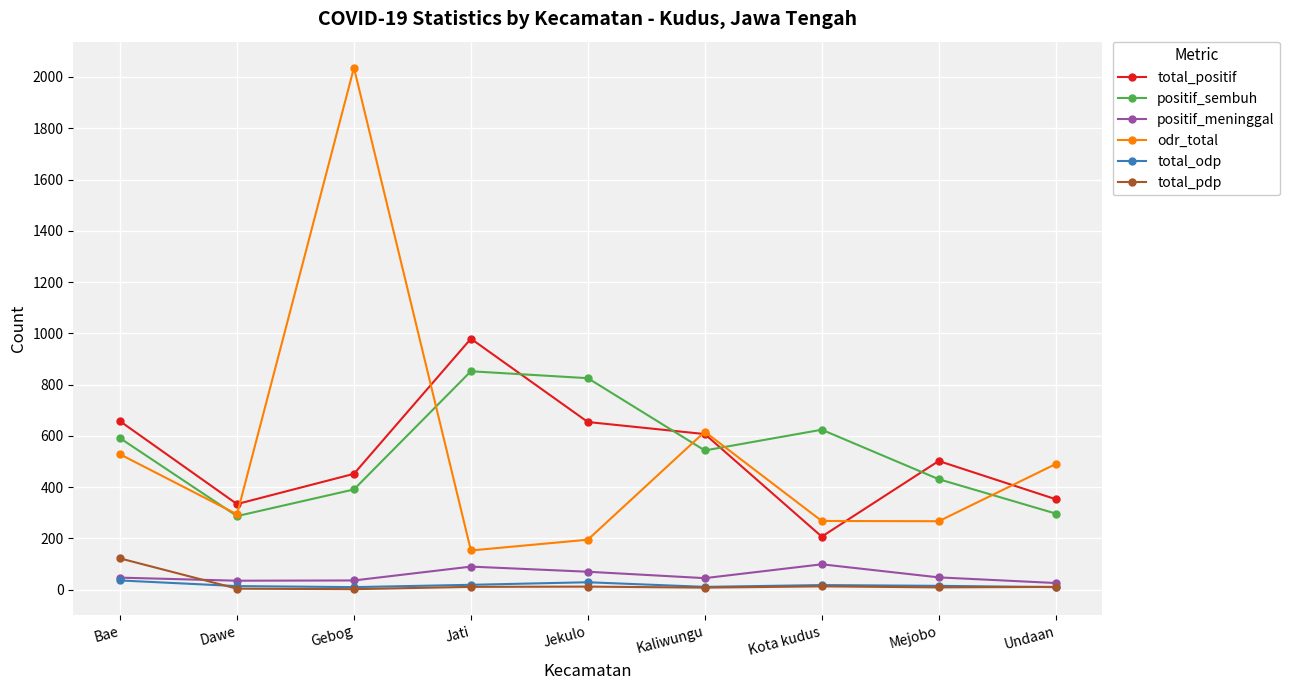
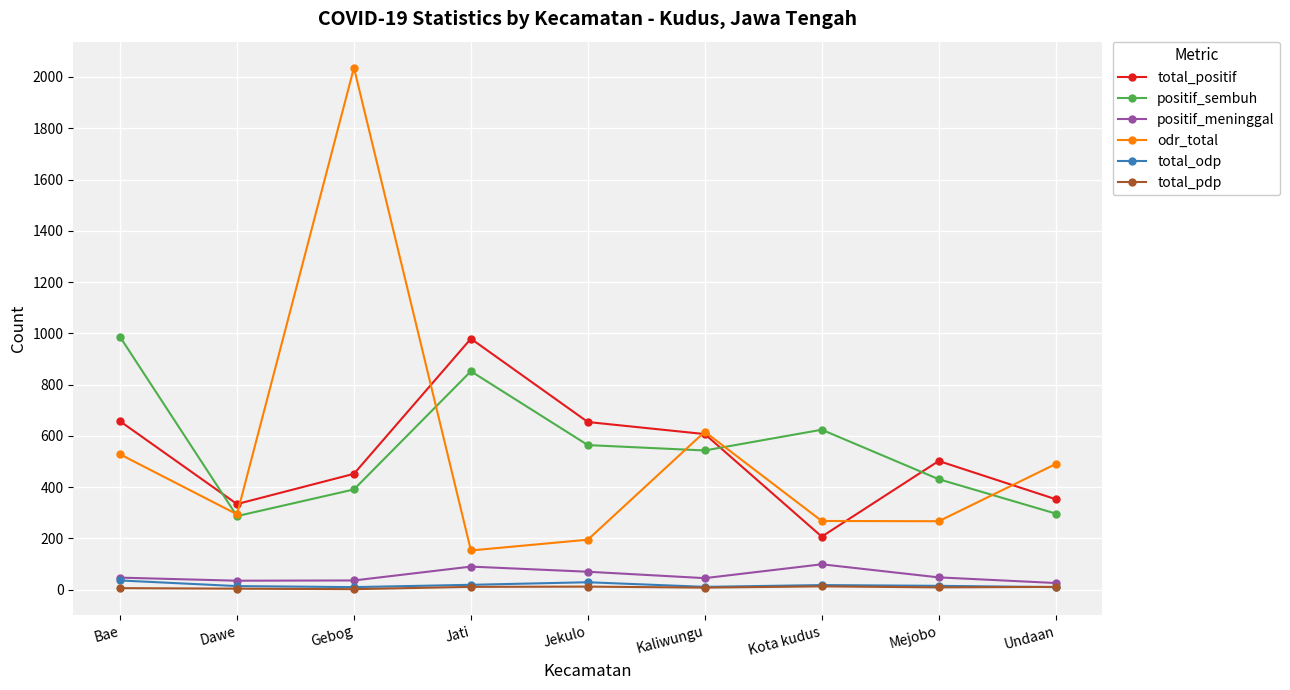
positif_sembuh, Bae: 590 -> 990
total_pdp, Bae: 120 -> 10
positif_sembuh, Jekulo: 830 -> 560
